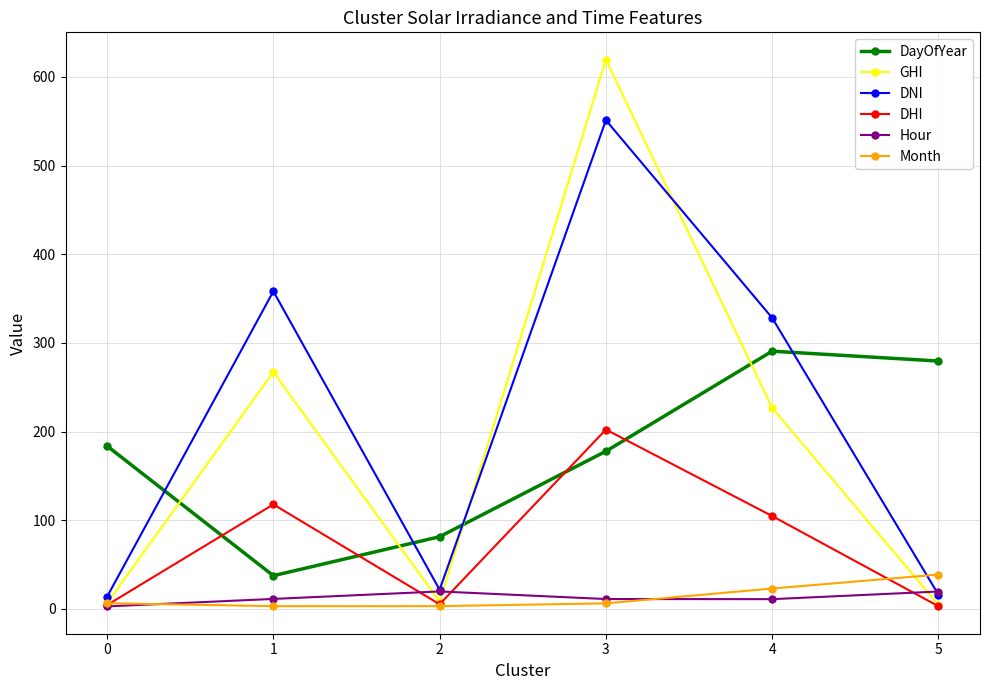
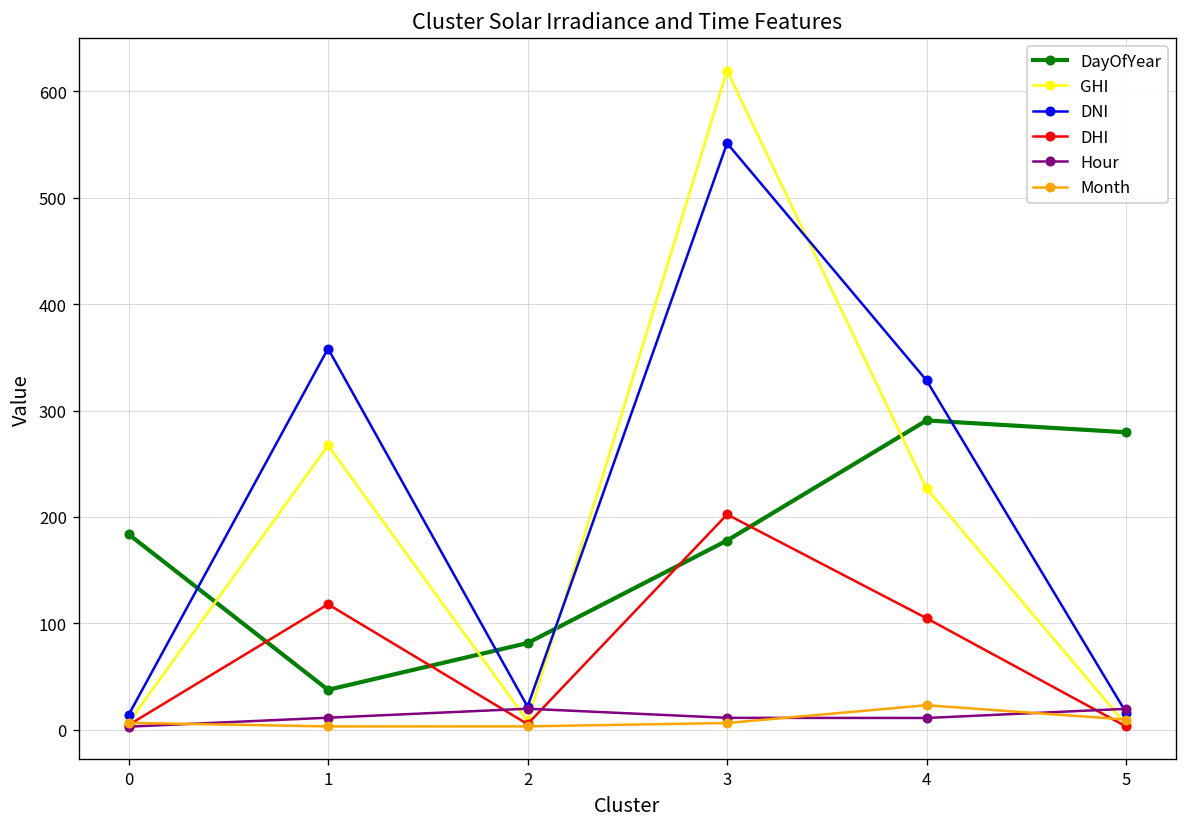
Month, 5: 40 -> 10
